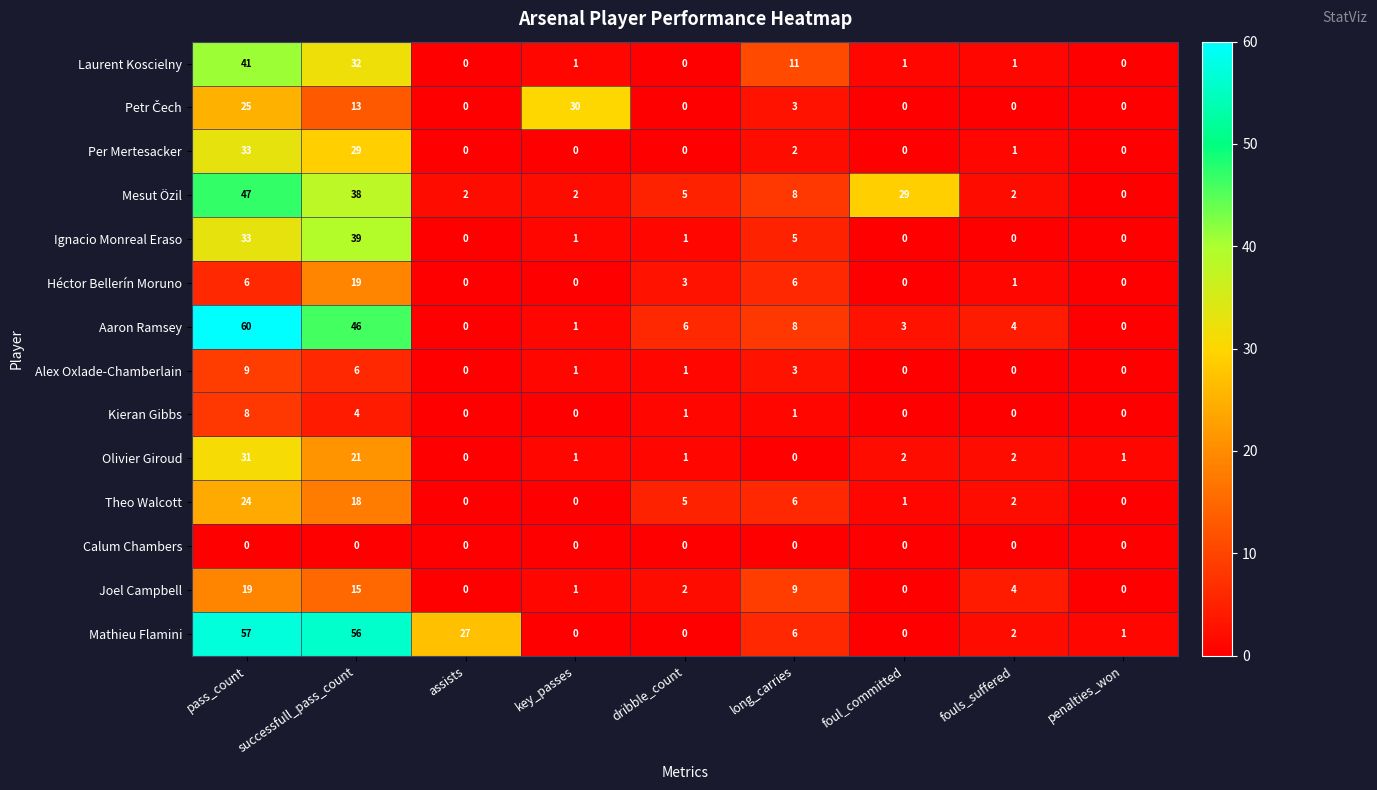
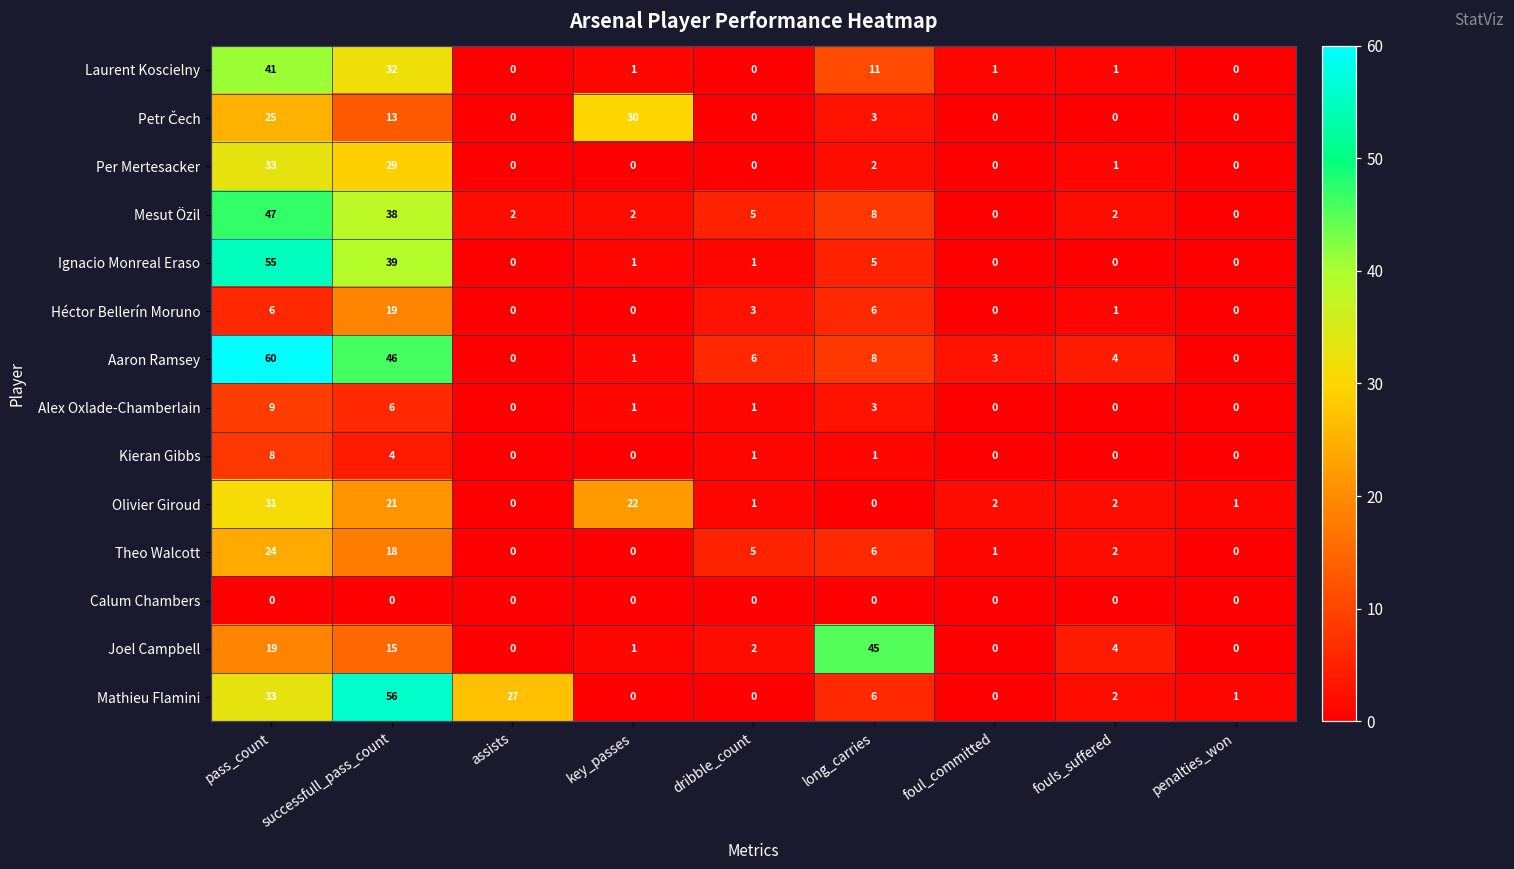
Mesut Özil, foul_committed: 29 -> 0
Ignacio Monreal Eraso, pass_count: 33 -> 55
Olivier Giroud, key_passes: 1 -> 22
Joel Campbell, long_carries: 9 -> 45
Mathieu Flamini, pass_count: 57 -> 33
